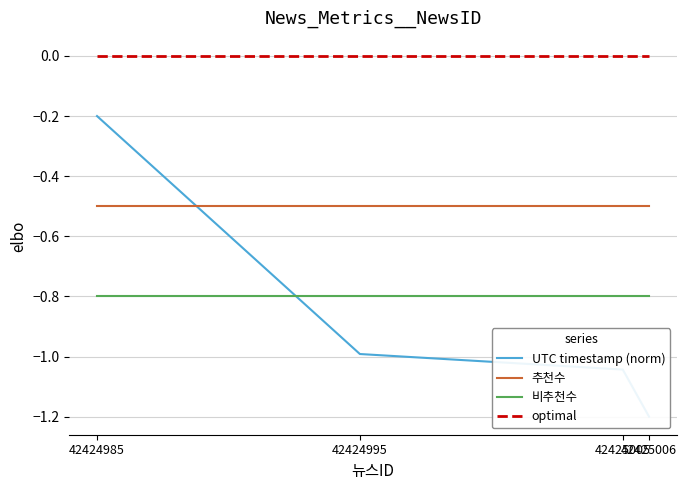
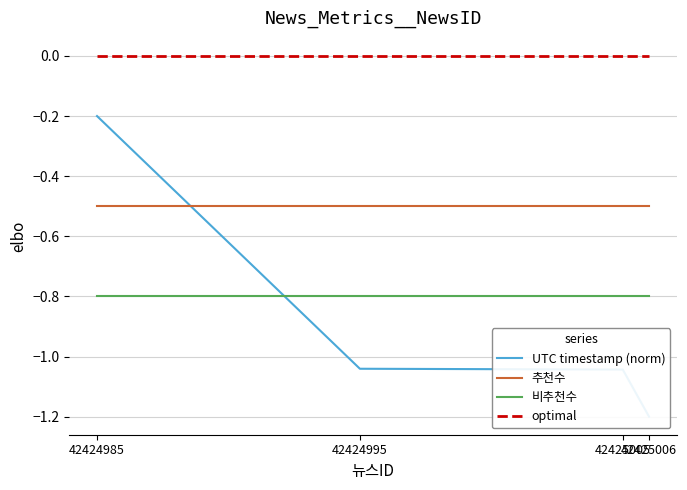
UTC timestamp (norm), 42424995: -0.99 -> -1.04
